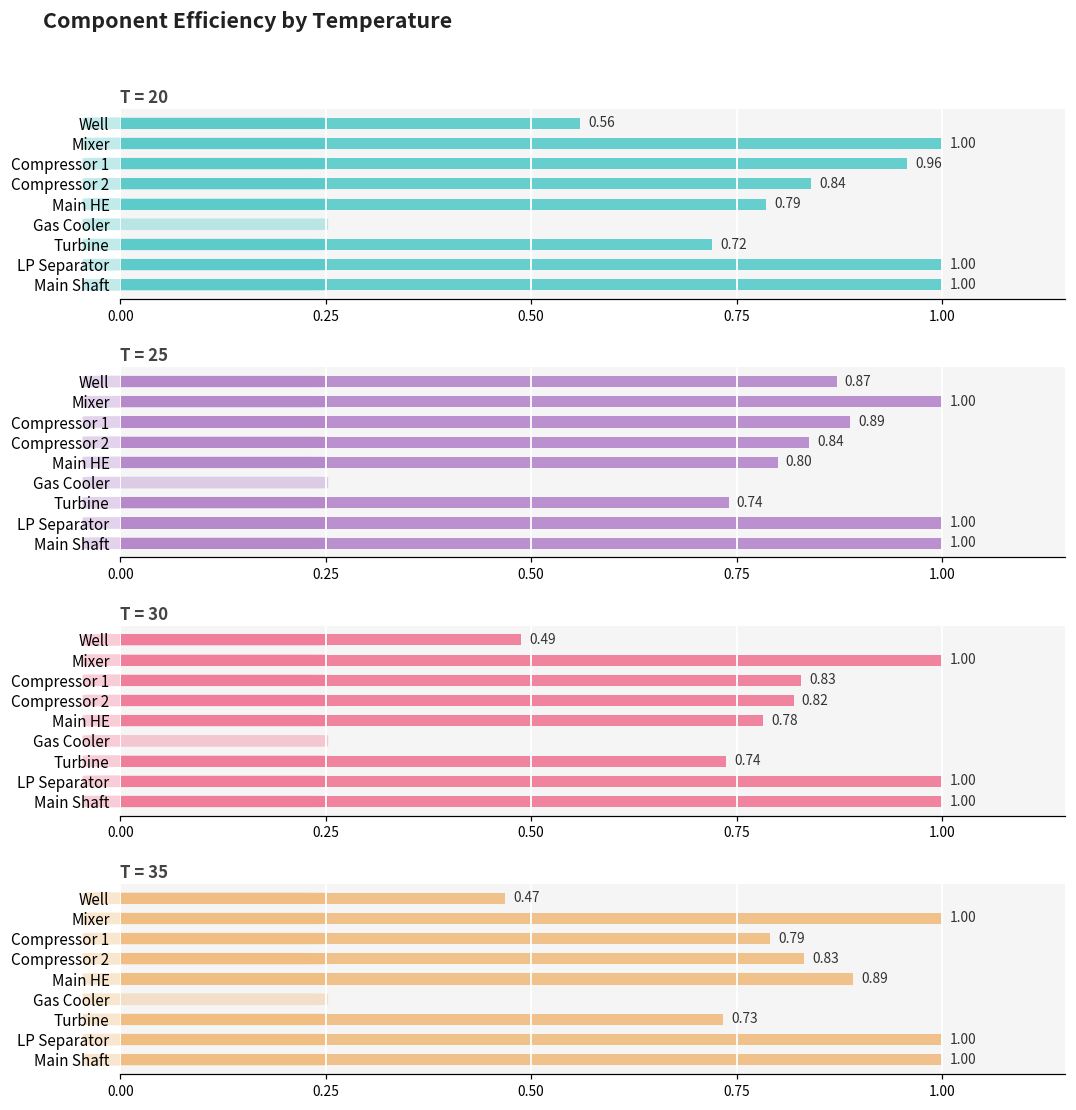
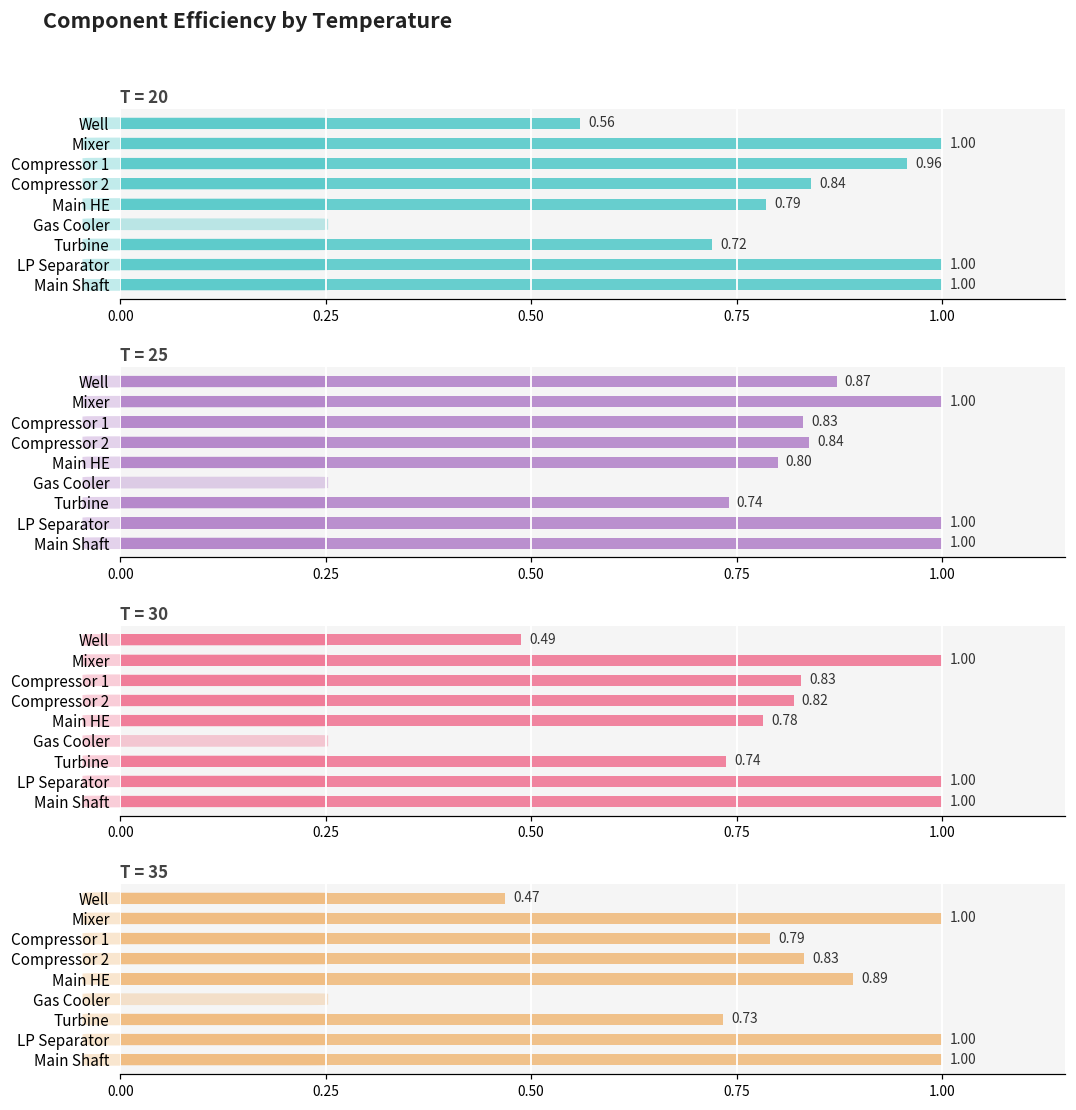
T = 25, Compressor 1: 0.89 -> 0.83
